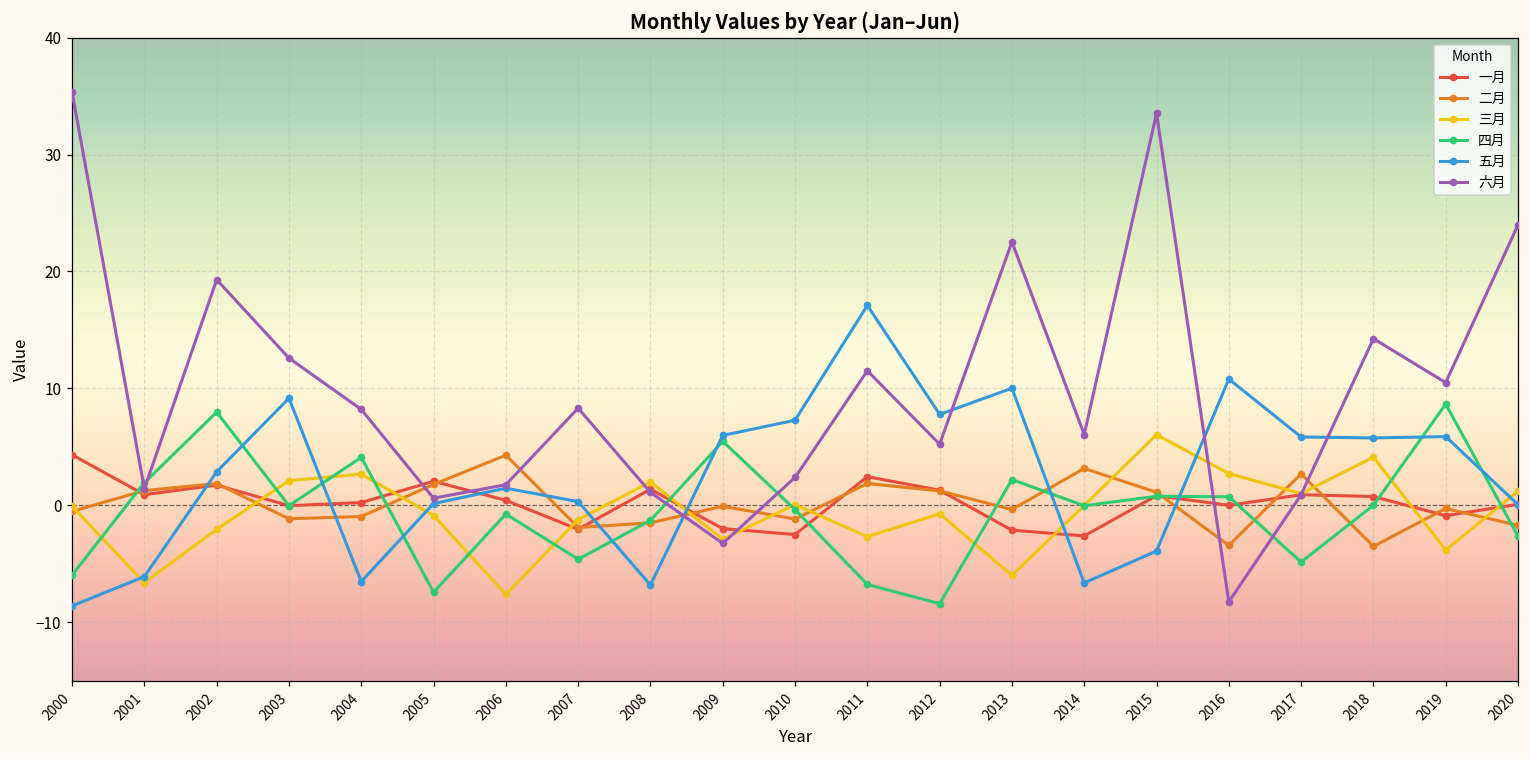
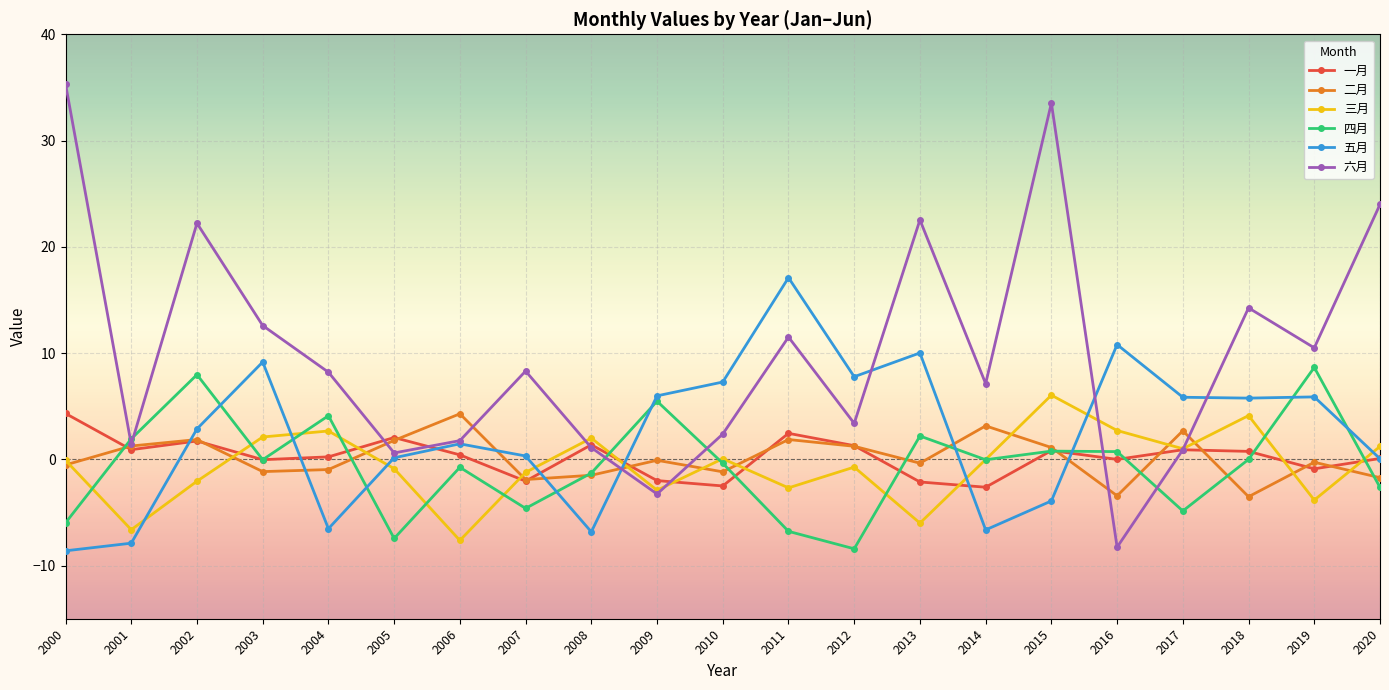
五月, 2001: -6.1 -> -7.9
六月, 2002: 19.3 -> 22.2
六月, 2012: 5.2 -> 3.4
六月, 2014: 6.1 -> 7.1
